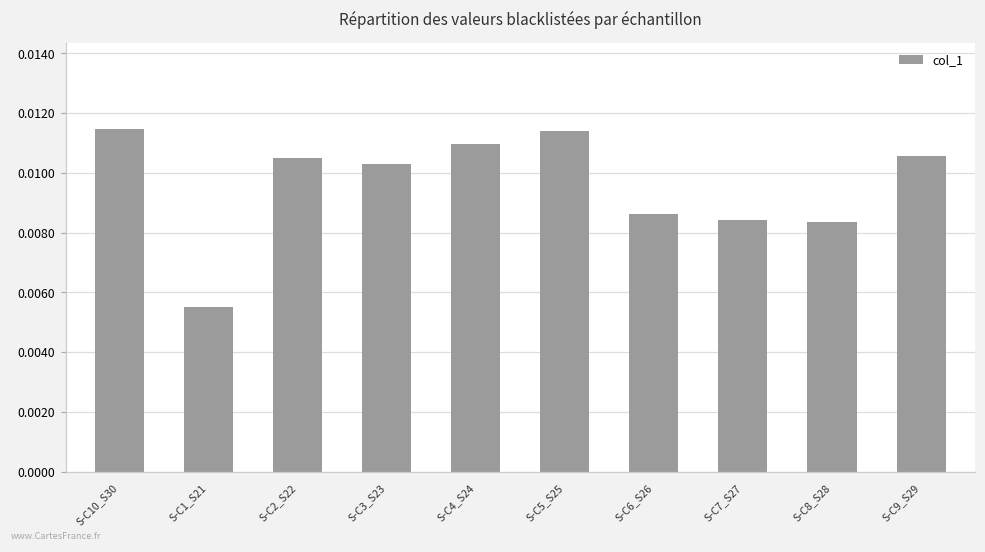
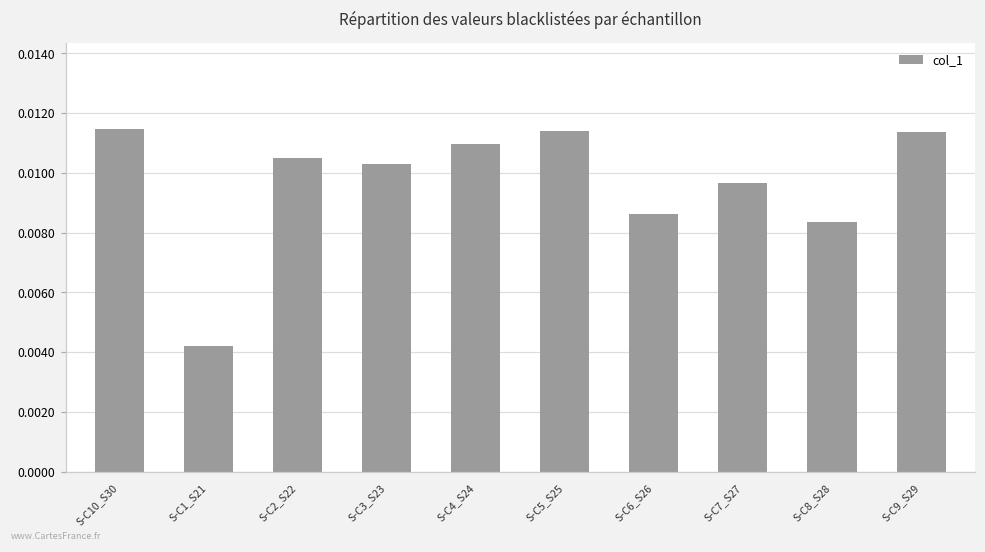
S-C1_S21: 0.0055 -> 0.0042
S-C7_S27: 0.0084 -> 0.0097
S-C9_S29: 0.0106 -> 0.0114
